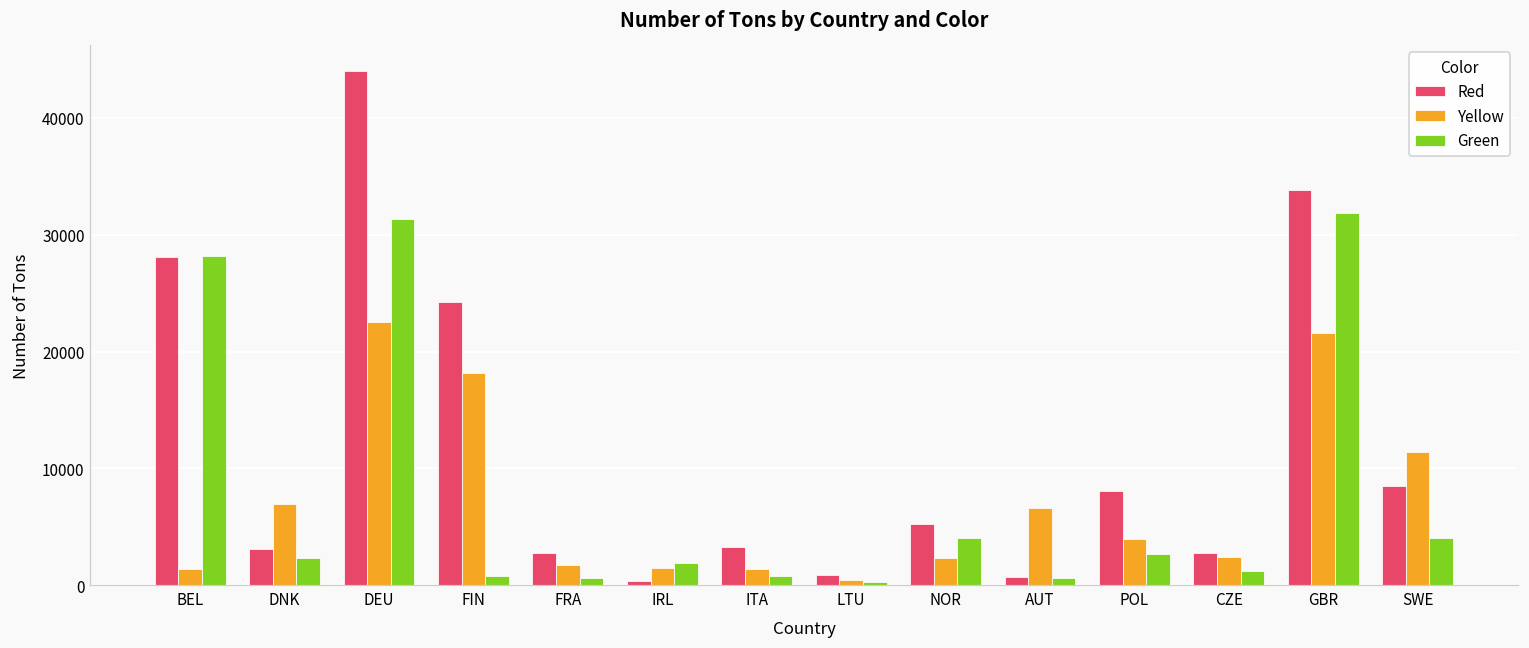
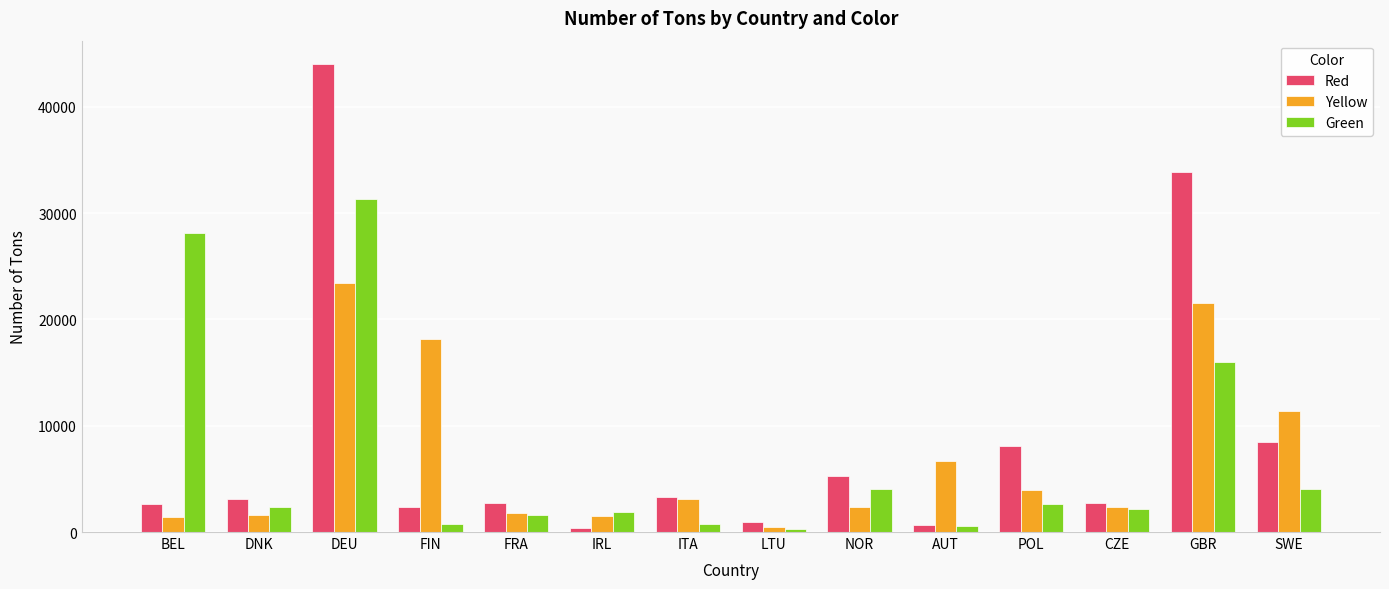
Red, BEL: 28100 -> 2700
Yellow, DNK: 7000 -> 1600
Yellow, DEU: 22500 -> 23400
Red, FIN: 24300 -> 2300
Green, FRA: 700 -> 1600
Yellow, ITA: 1400 -> 3100
Green, CZE: 1200 -> 2100
Green, GBR: 31900 -> 16000
